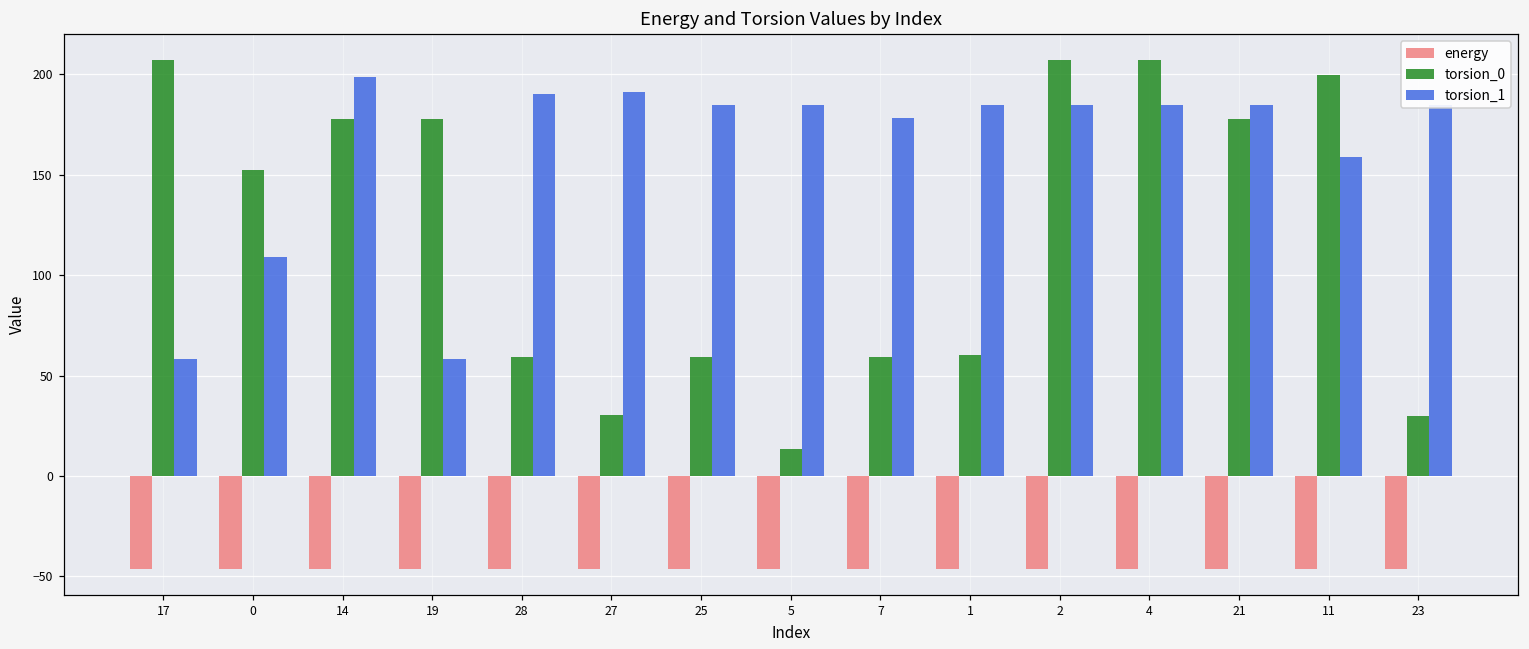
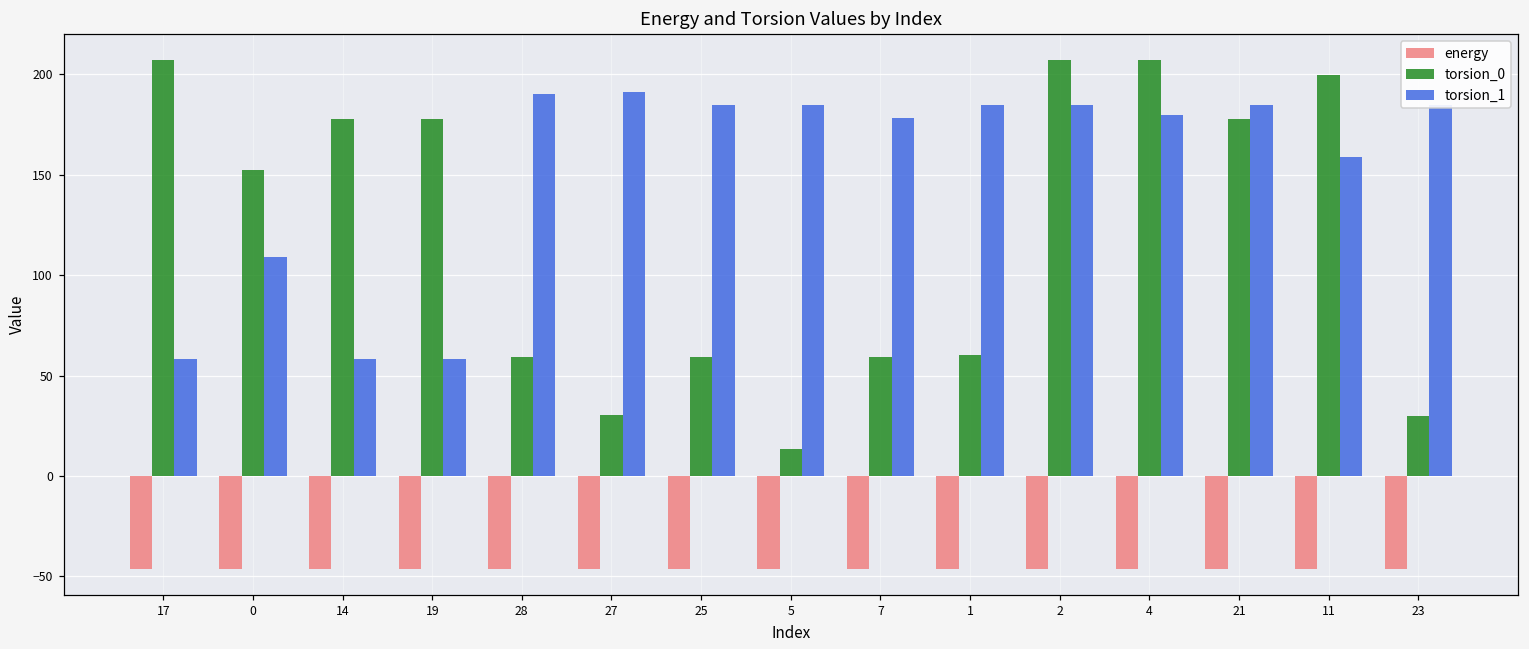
torsion_1, 14: 199 -> 58
torsion_1, 4: 185 -> 180
